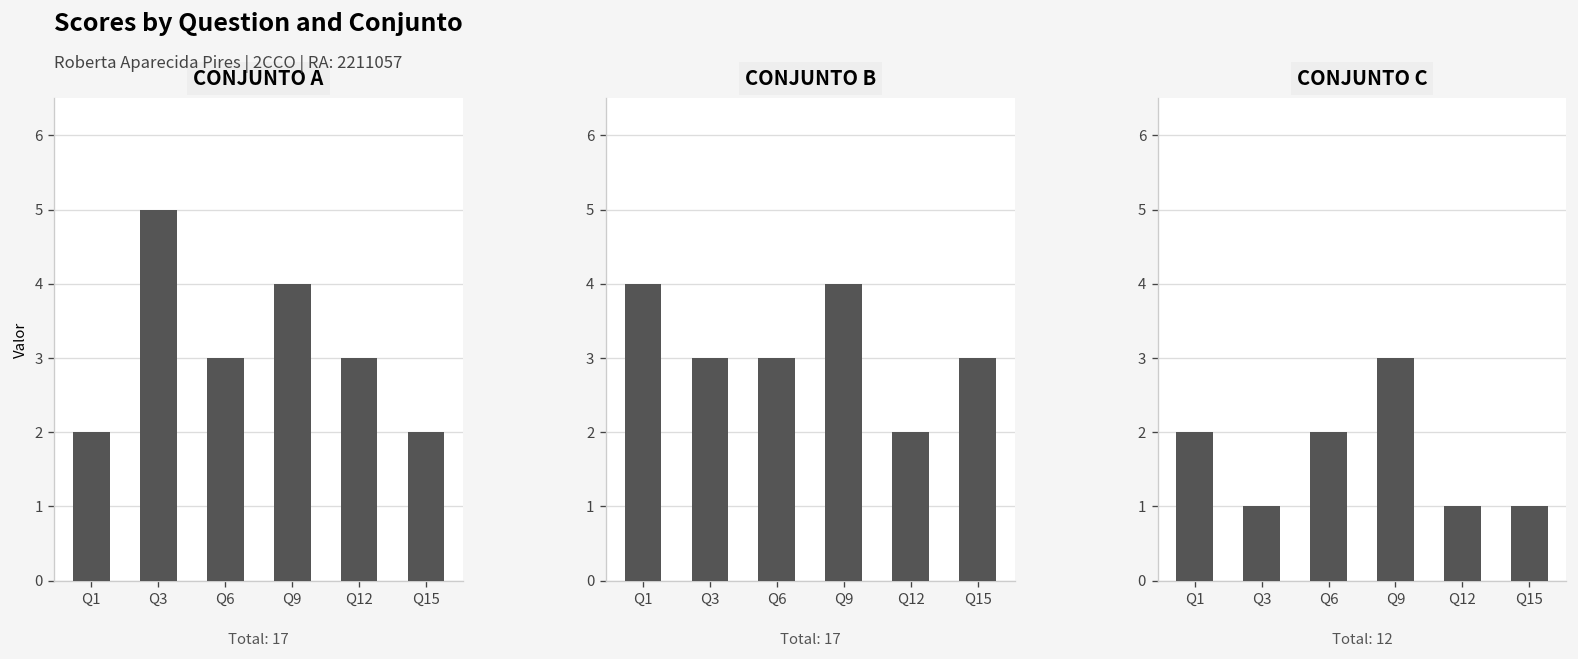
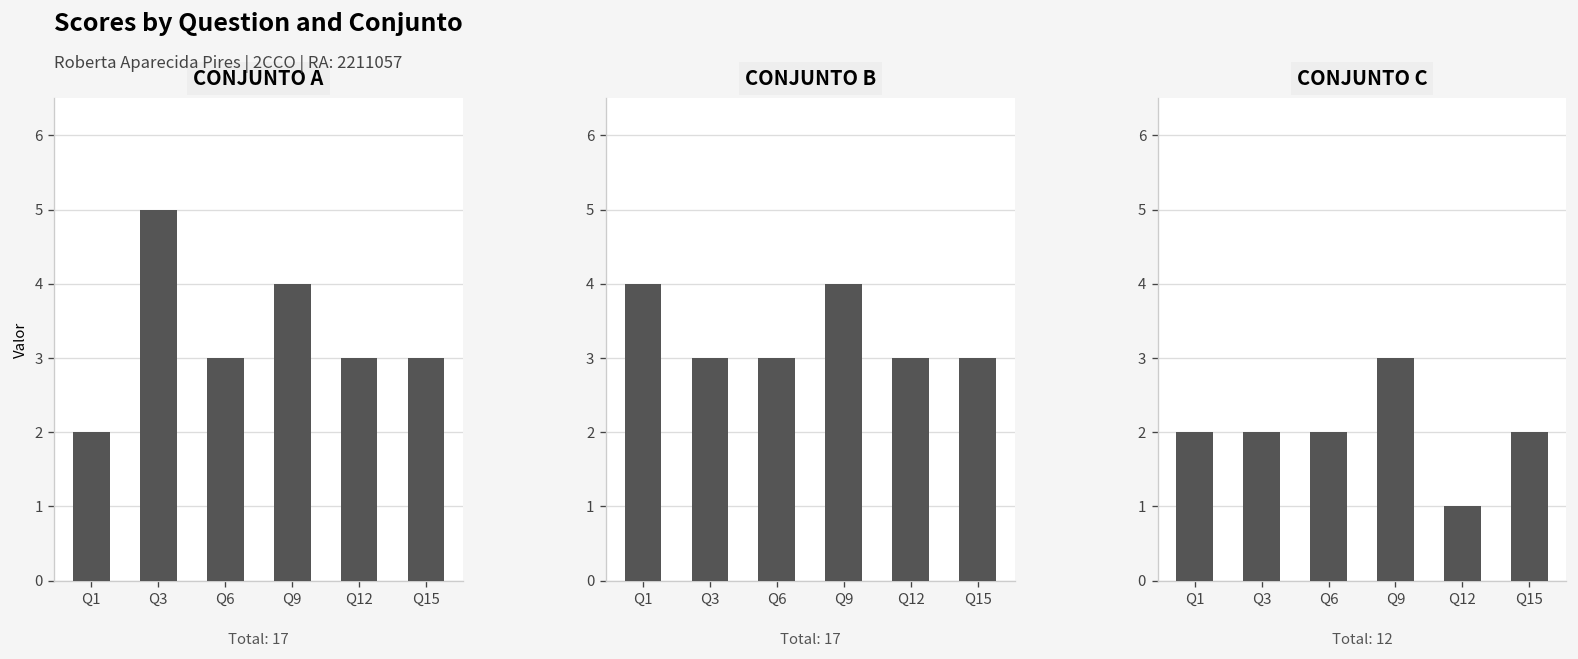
CONJUNTO A, Q15: 2 -> 3
CONJUNTO B, Q12: 2 -> 3
CONJUNTO C, Q3: 1 -> 2
CONJUNTO C, Q15: 1 -> 2
